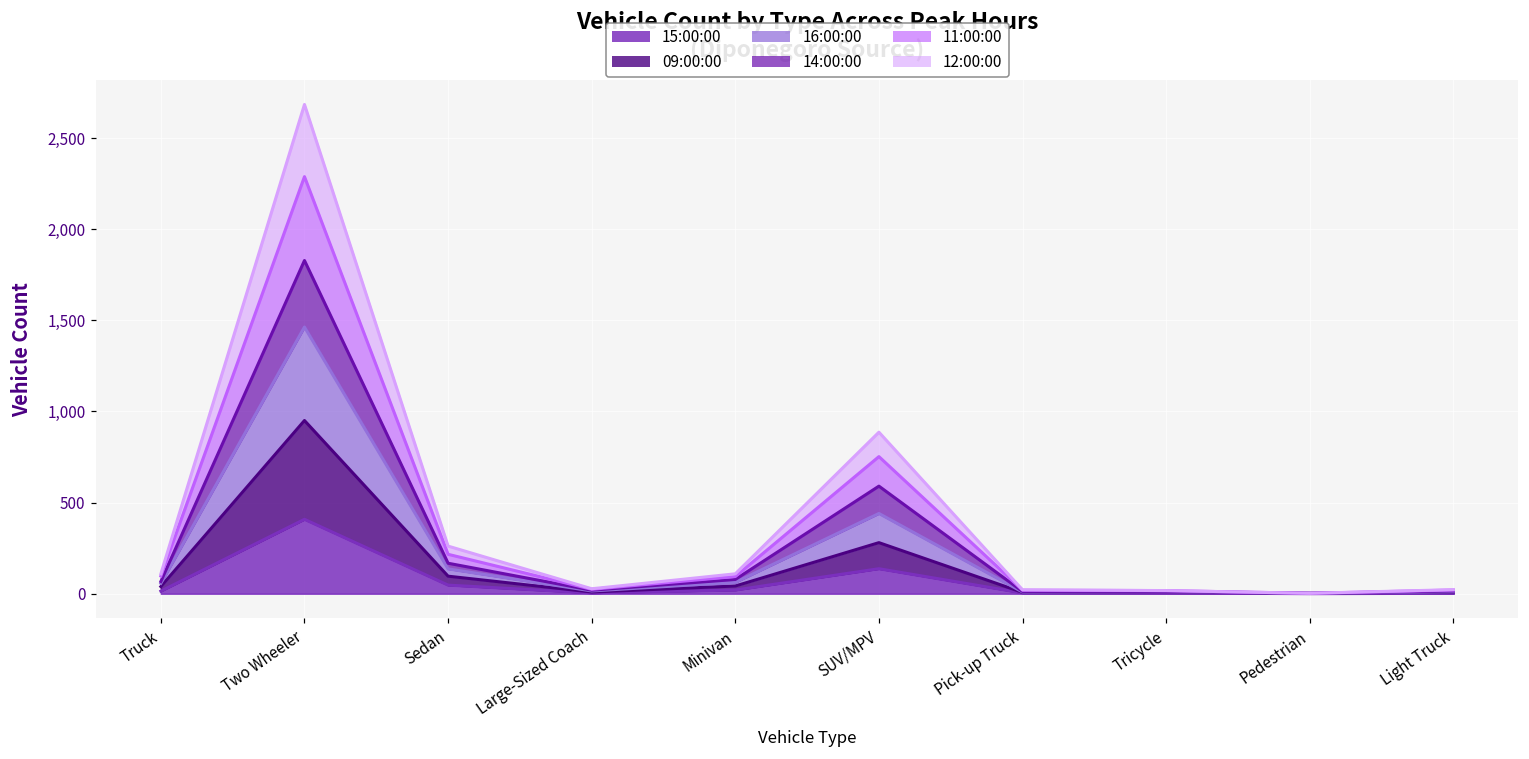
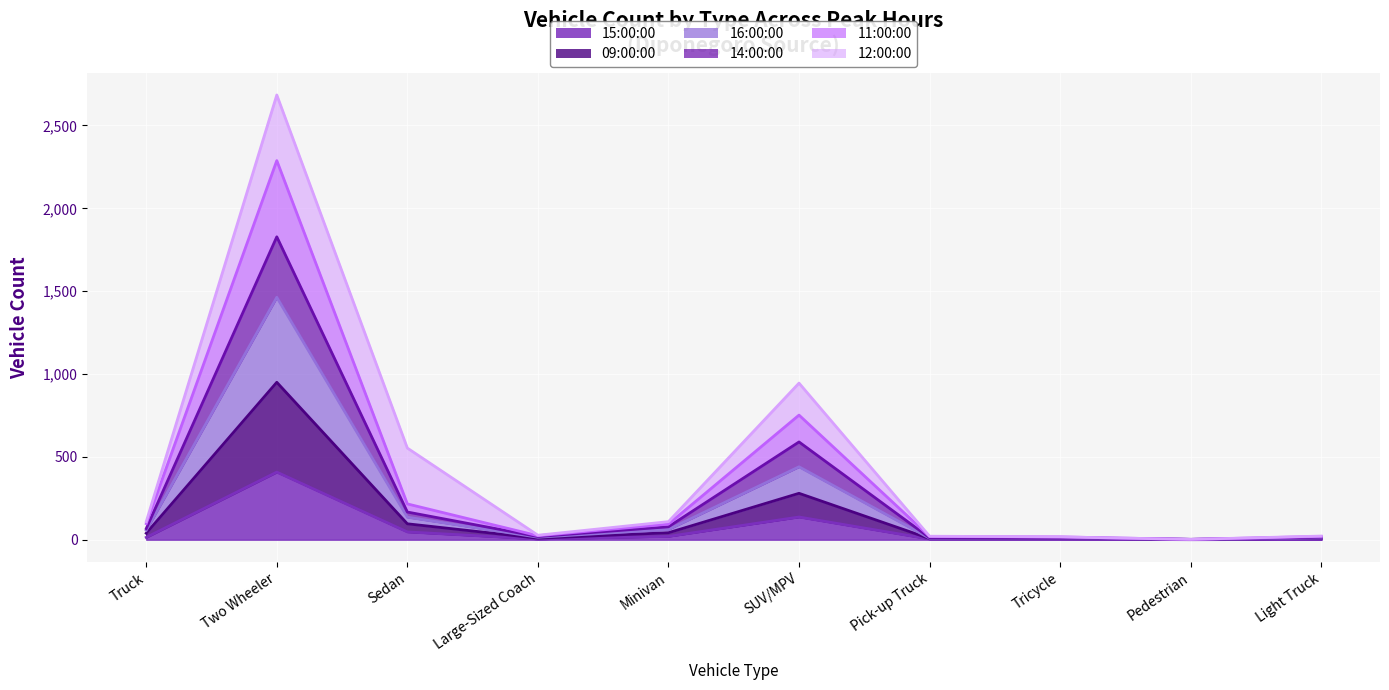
12:00:00, Sedan: 50 -> 340
12:00:00, SUV/MPV: 130 -> 190
